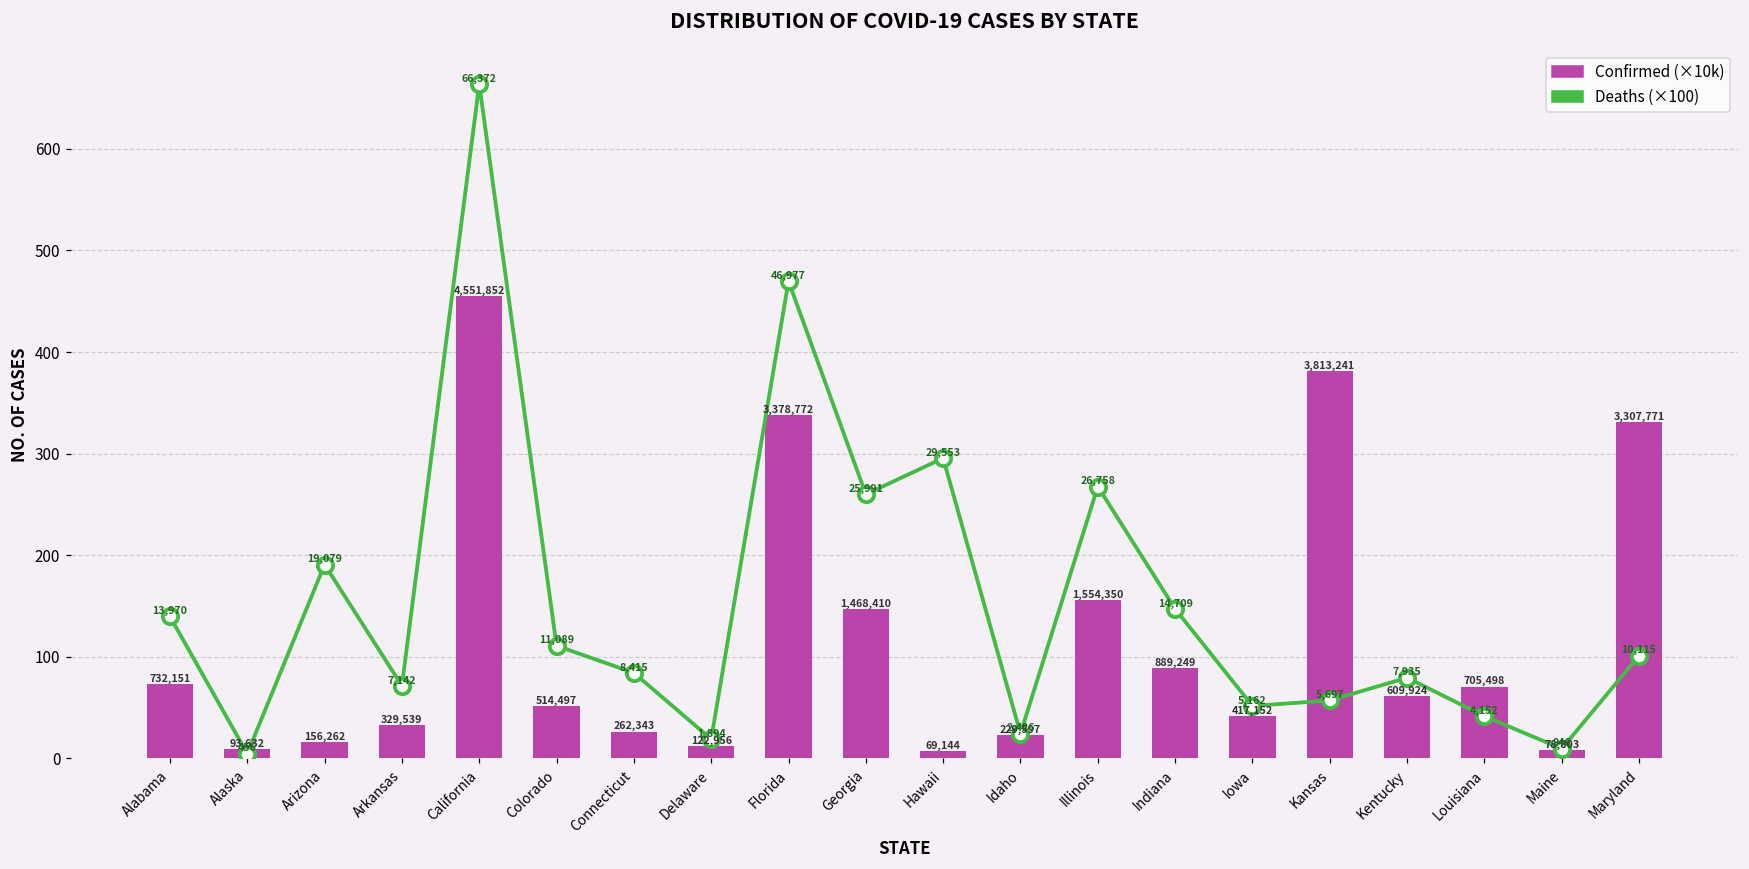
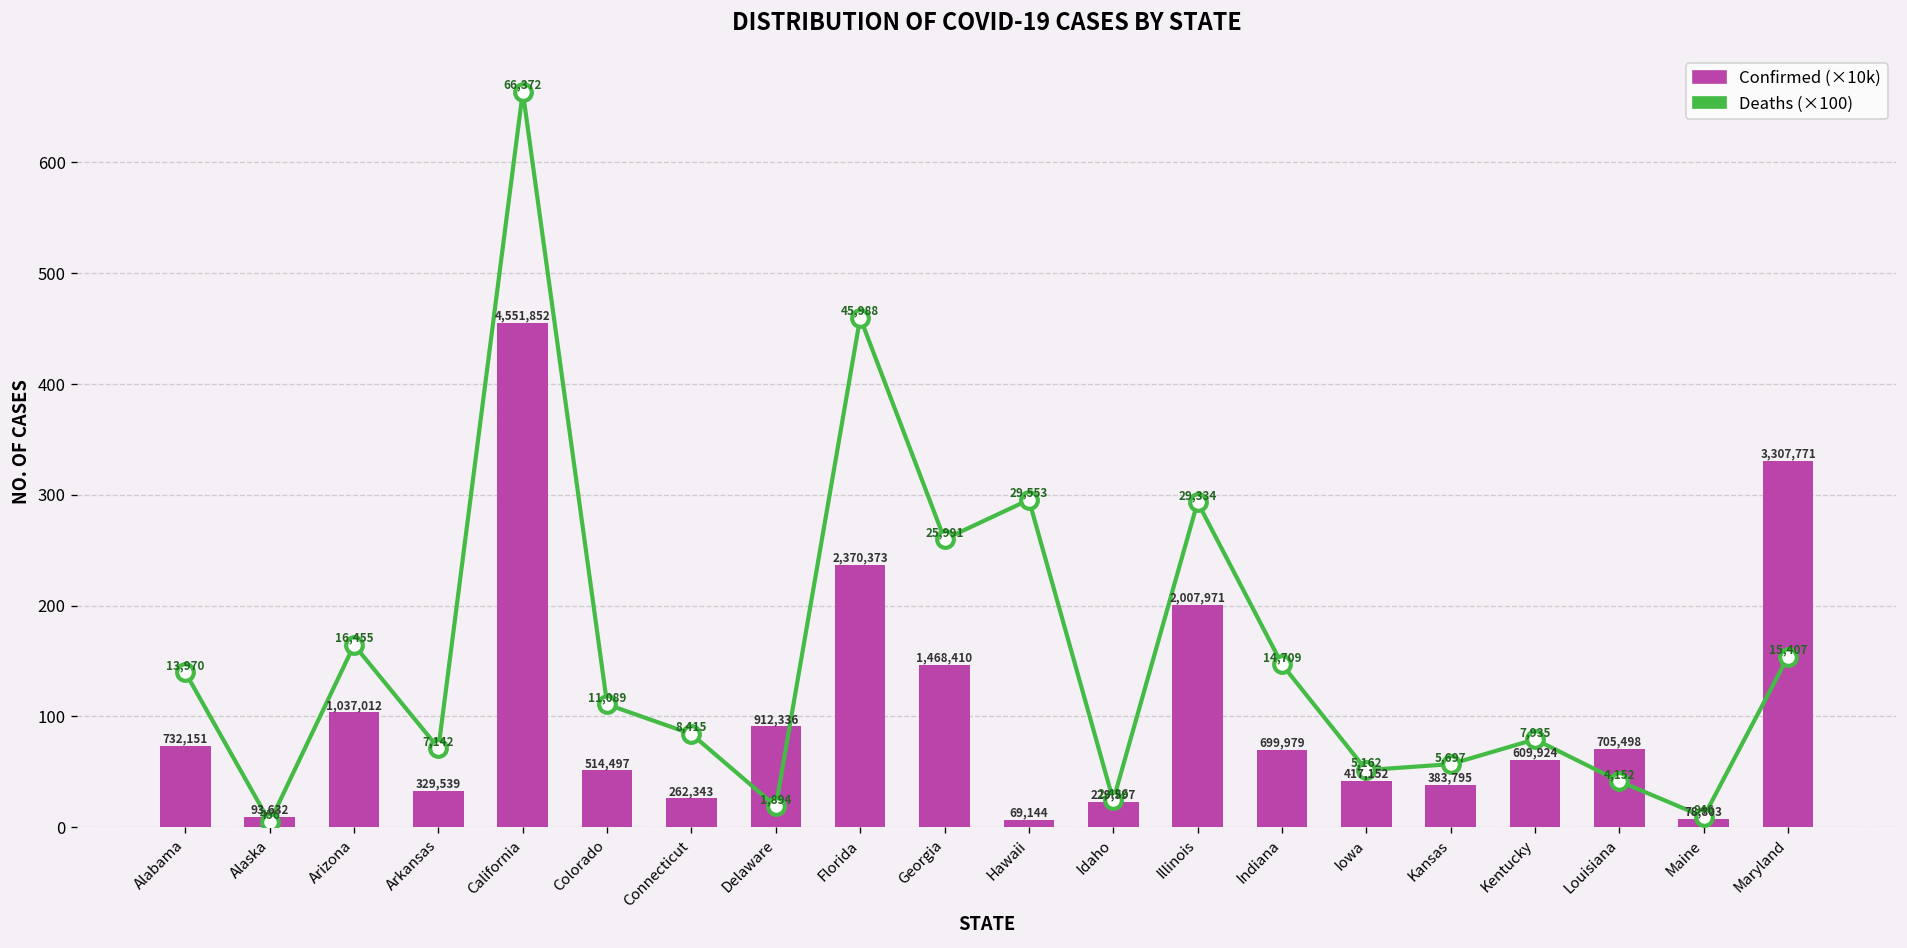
Deaths (×100), Arizona: 19,079 -> 16,455
Confirmed (×10k), Arizona: 156,262 -> 1,037,012
Confirmed (×10k), Delaware: 122,956 -> 912,336
Deaths (×100), Florida: 46,977 -> 45,988
Confirmed (×10k), Florida: 3,378,772 -> 2,370,373
Deaths (×100), Illinois: 26,758 -> 29,334
Confirmed (×10k), Illinois: 1,554,350 -> 2,007,971
Confirmed (×10k), Indiana: 889,249 -> 699,979
Confirmed (×10k), Kansas: 3,813,241 -> 383,795
Deaths (×100), Maryland: 10,115 -> 15,407
